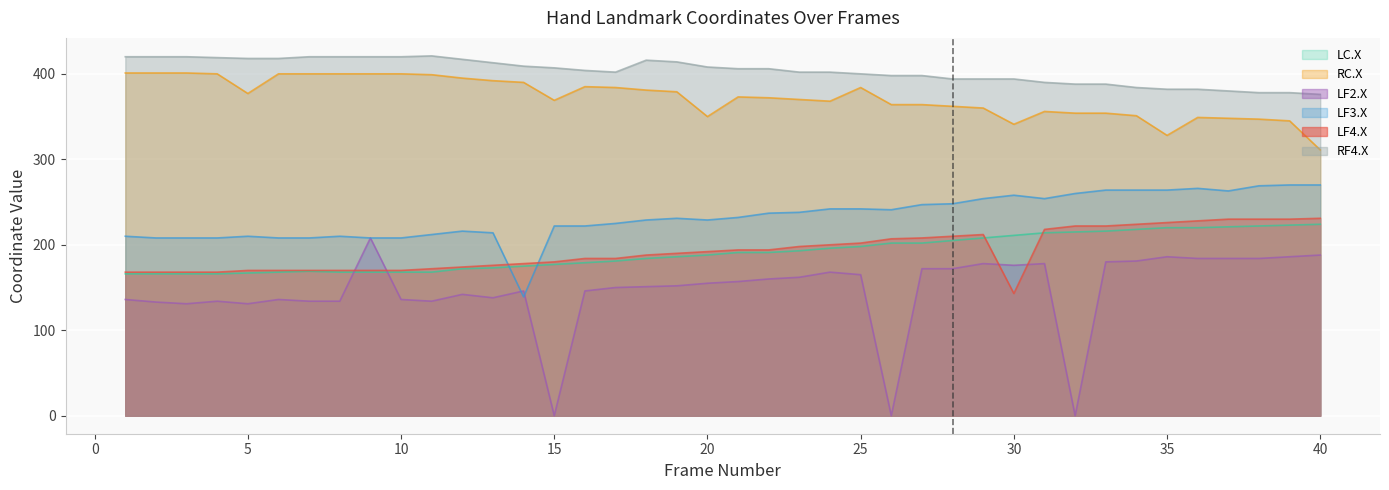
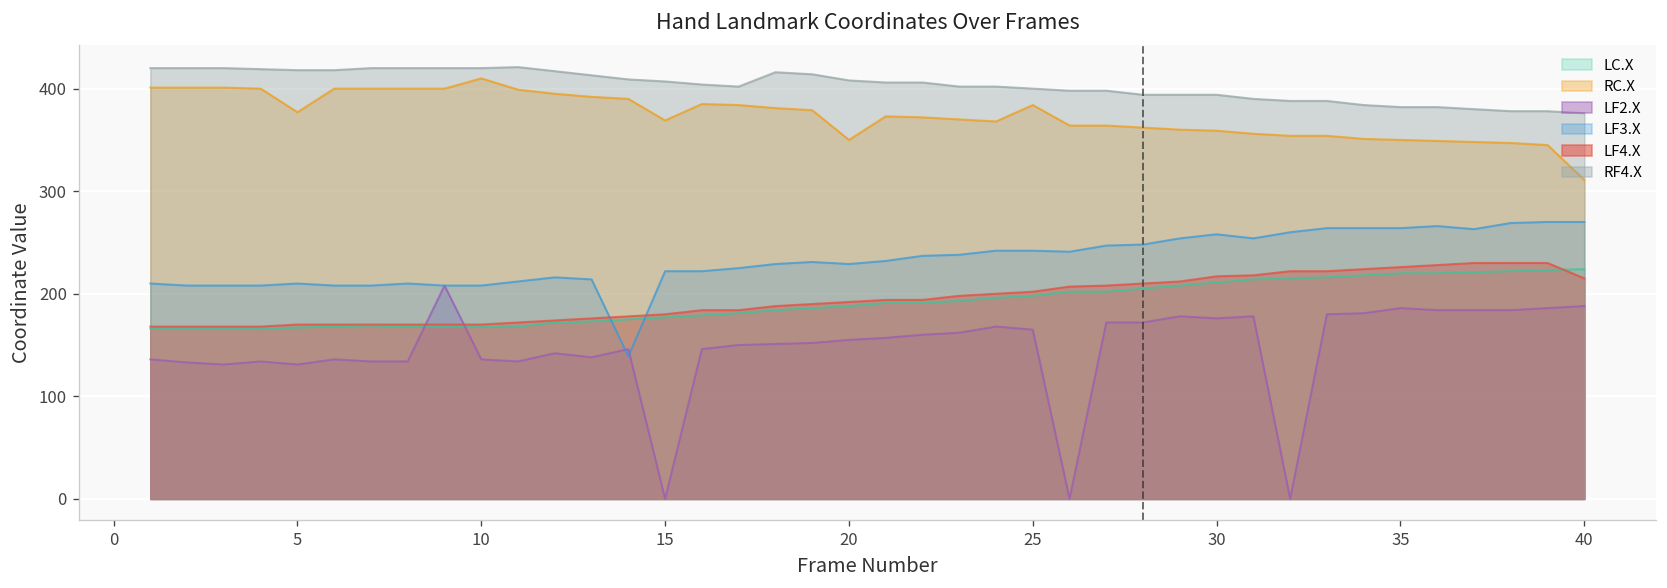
RC.X, 10: 400 -> 410
RC.X, 30: 340 -> 360
LF4.X, 30: 140 -> 220
RC.X, 35: 330 -> 350
LF4.X, 40: 230 -> 220
